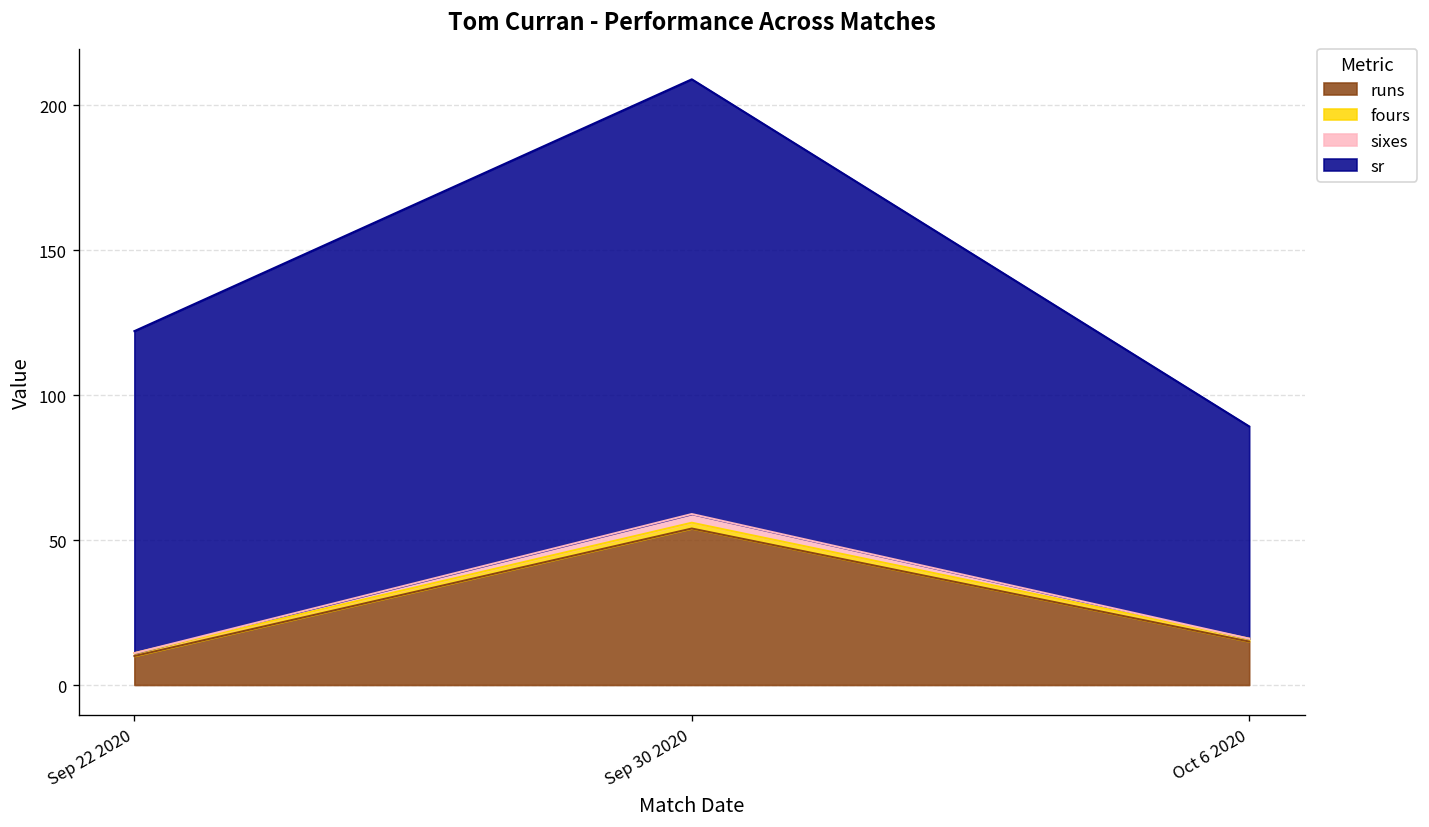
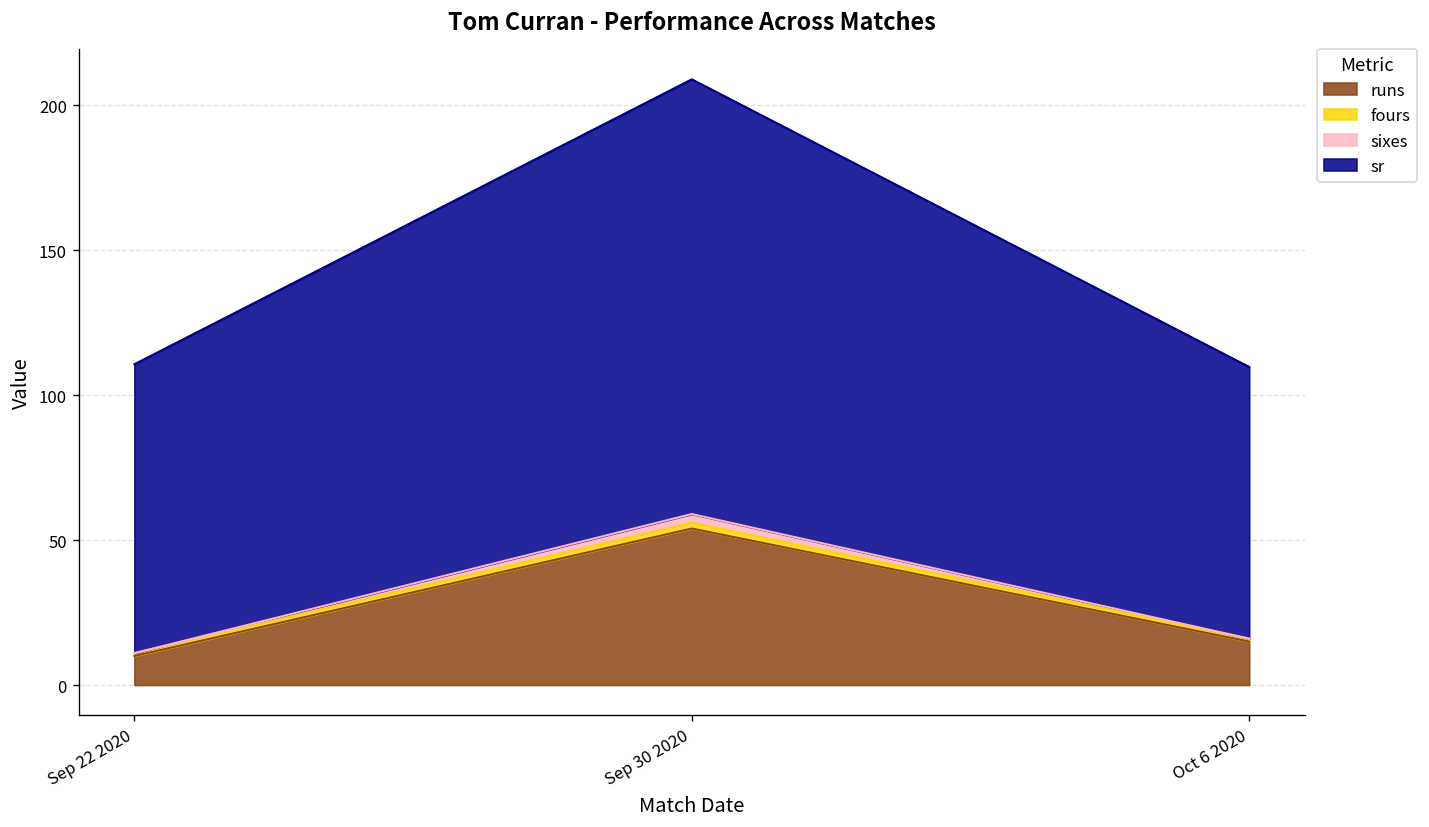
sr, Sep 22 2020: 111 -> 100
sr, Oct 6 2020: 73 -> 94
